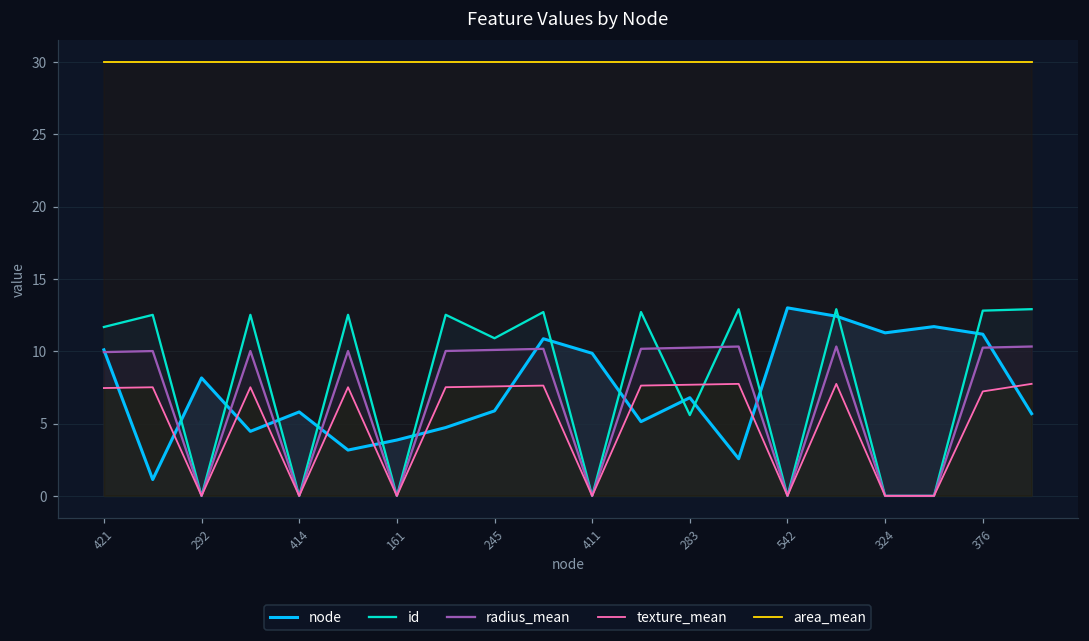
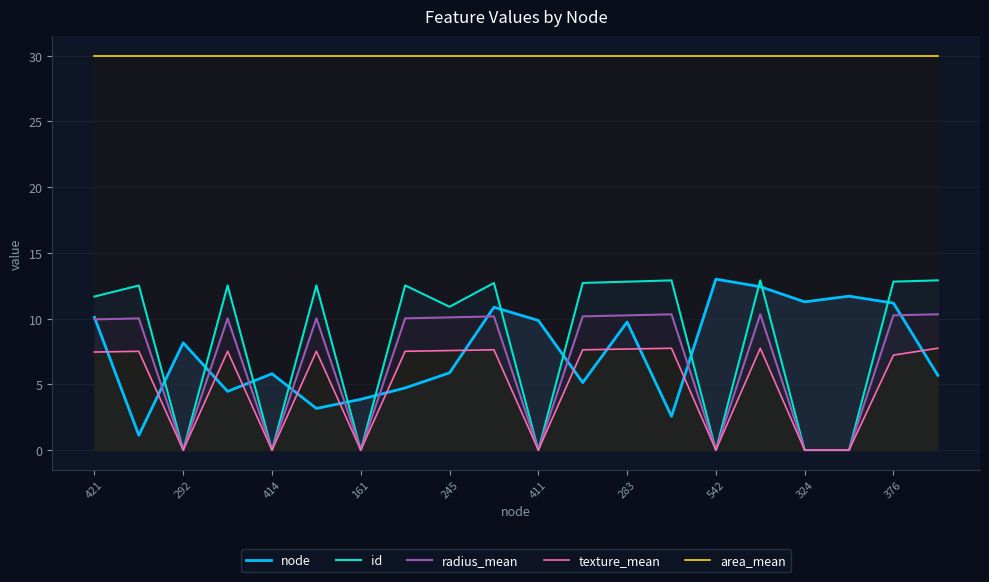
node, 283: 6.8 -> 9.7
id, 283: 5.6 -> 12.8
